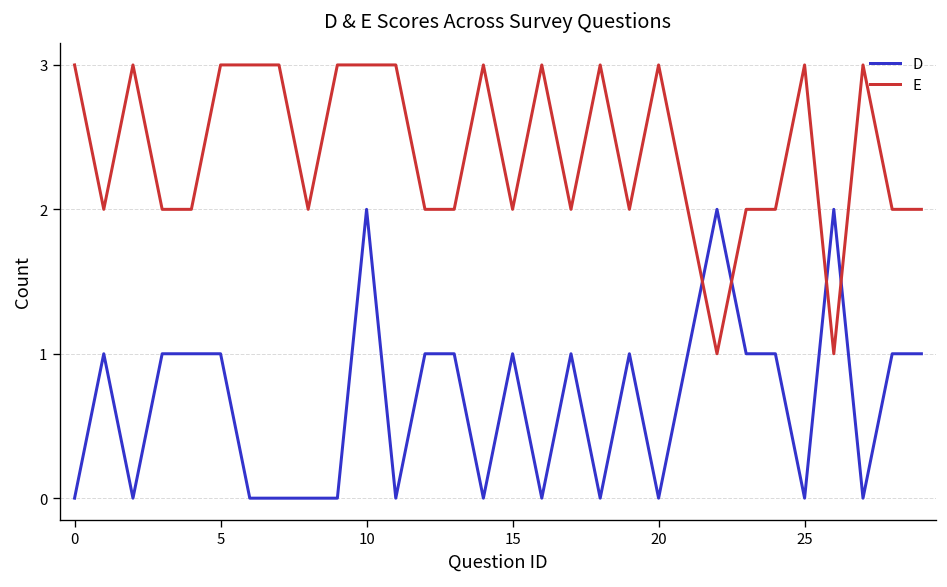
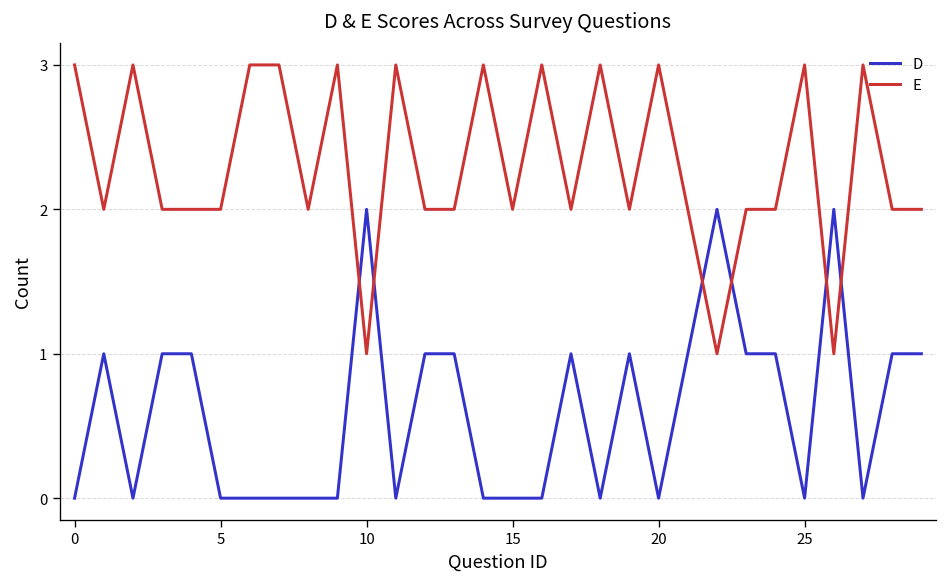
D, 5: 1 -> 0
E, 5: 3 -> 2
E, 10: 3 -> 1
D, 15: 1 -> 0
